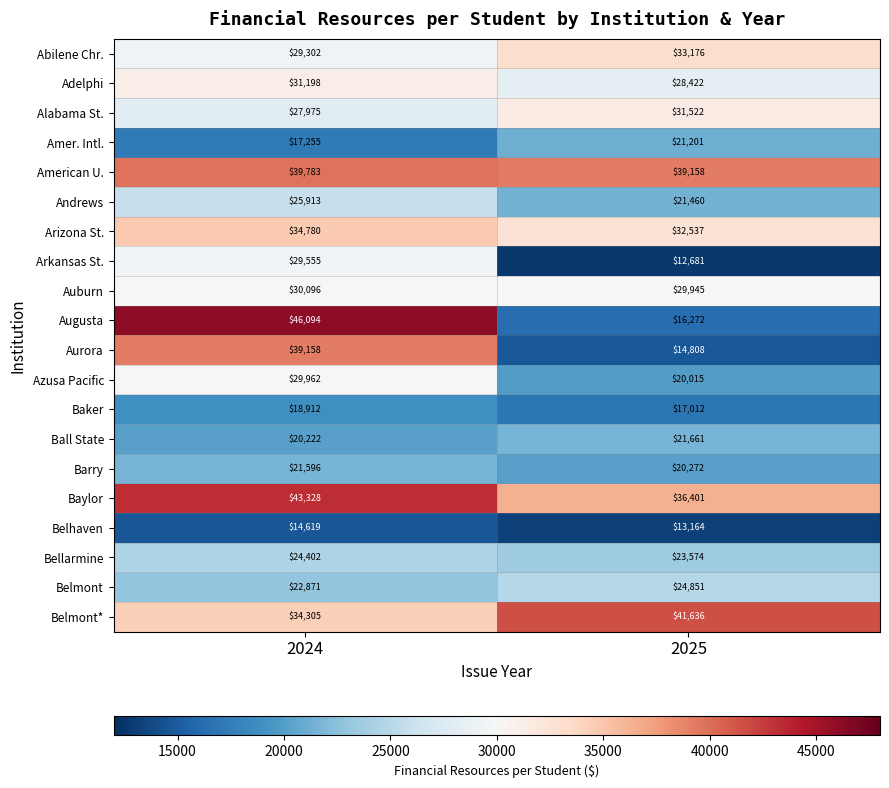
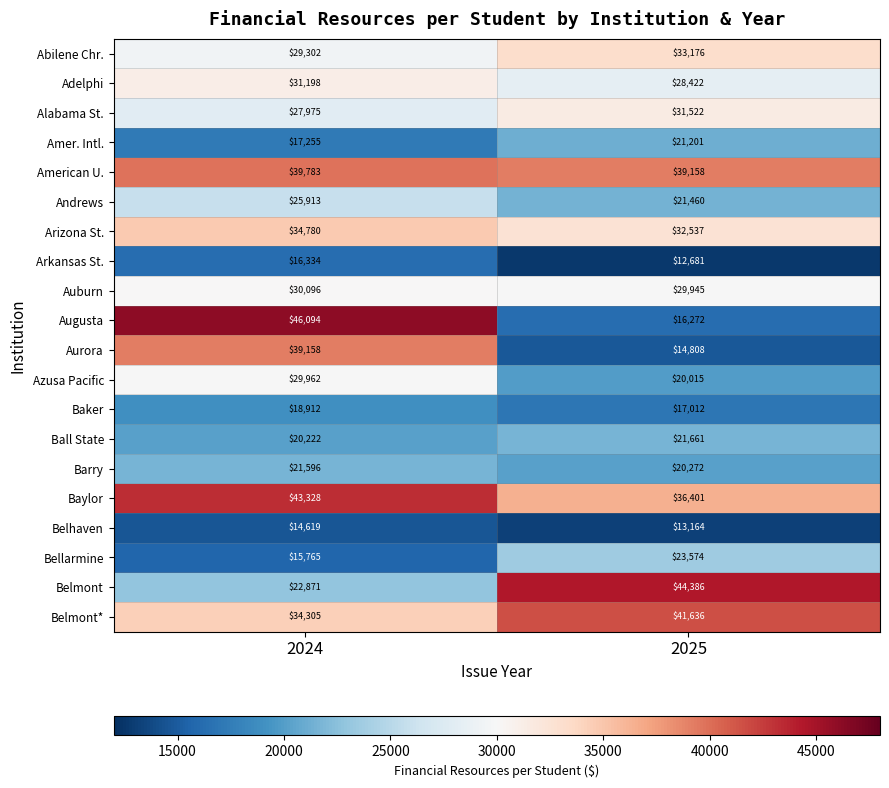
Arkansas St., 2024: $29,555 -> $16,334
Bellarmine, 2024: $24,402 -> $15,765
Belmont, 2025: $24,851 -> $44,386
